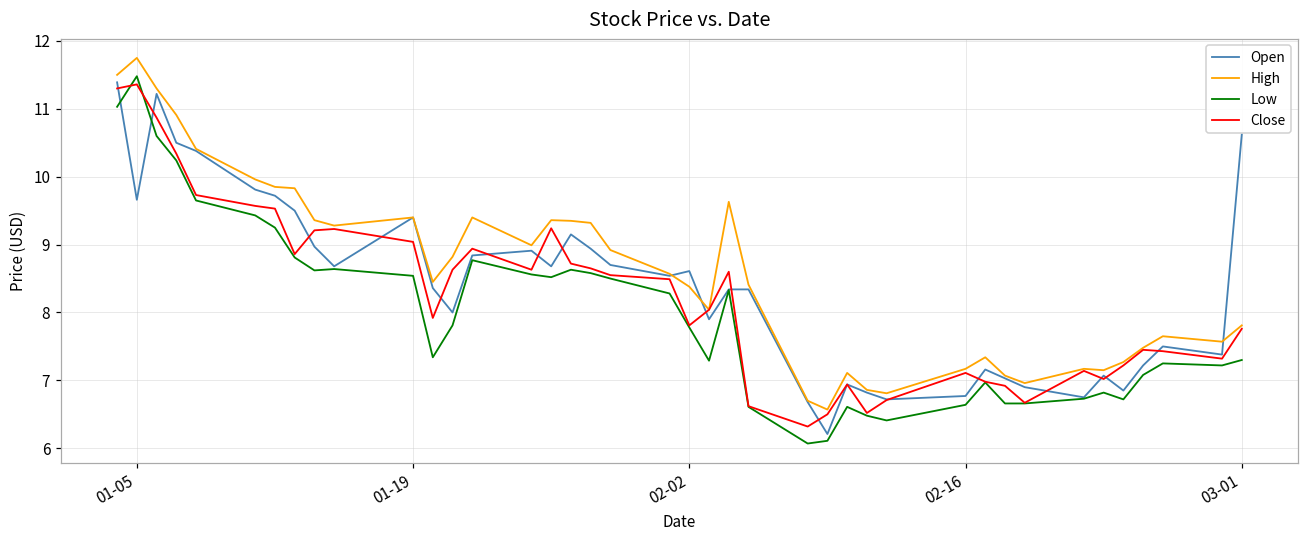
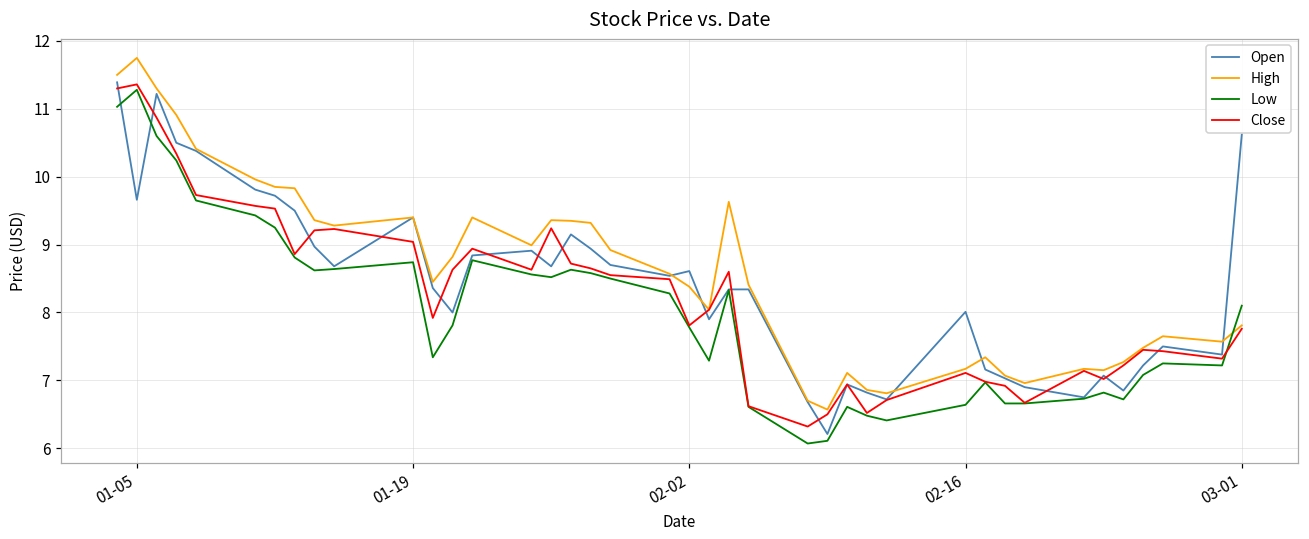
Low, 01-05: 11.5 -> 11.3
Low, 01-19: 8.5 -> 8.7
Open, 02-16: 6.8 -> 8.0
Low, 03-01: 7.3 -> 8.1
